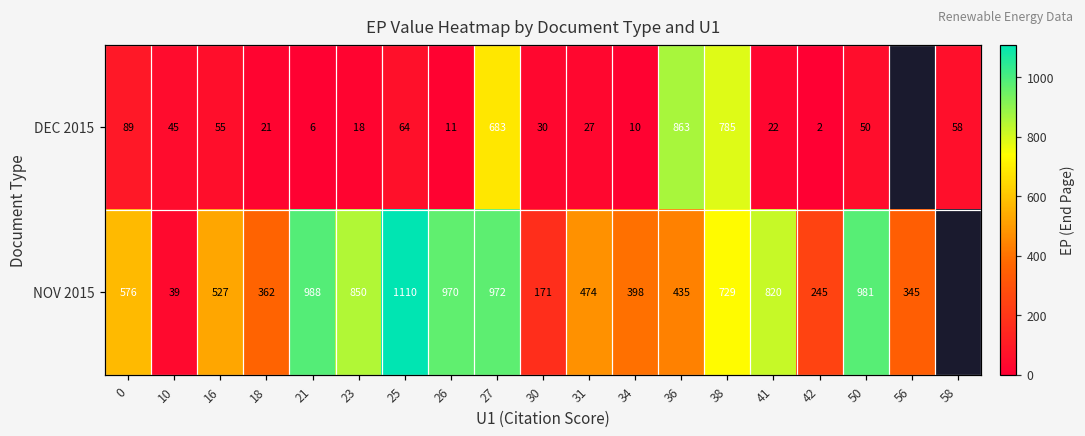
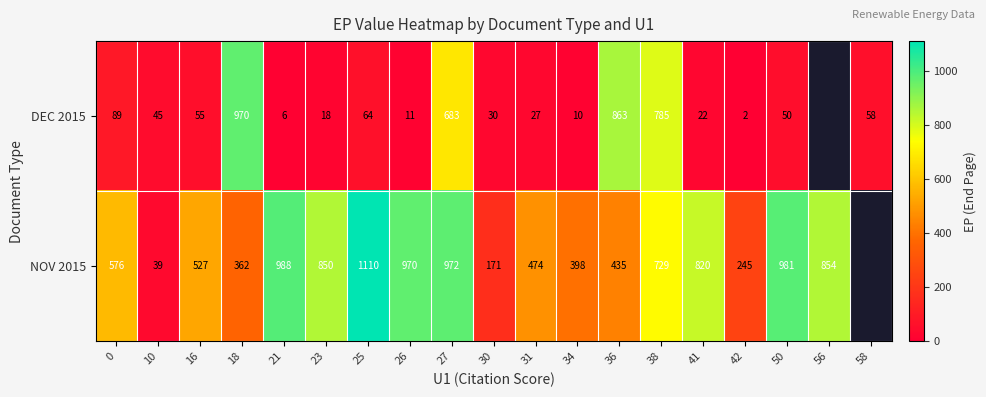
DEC 2015, 18: 21 -> 970
NOV 2015, 56: 345 -> 854
